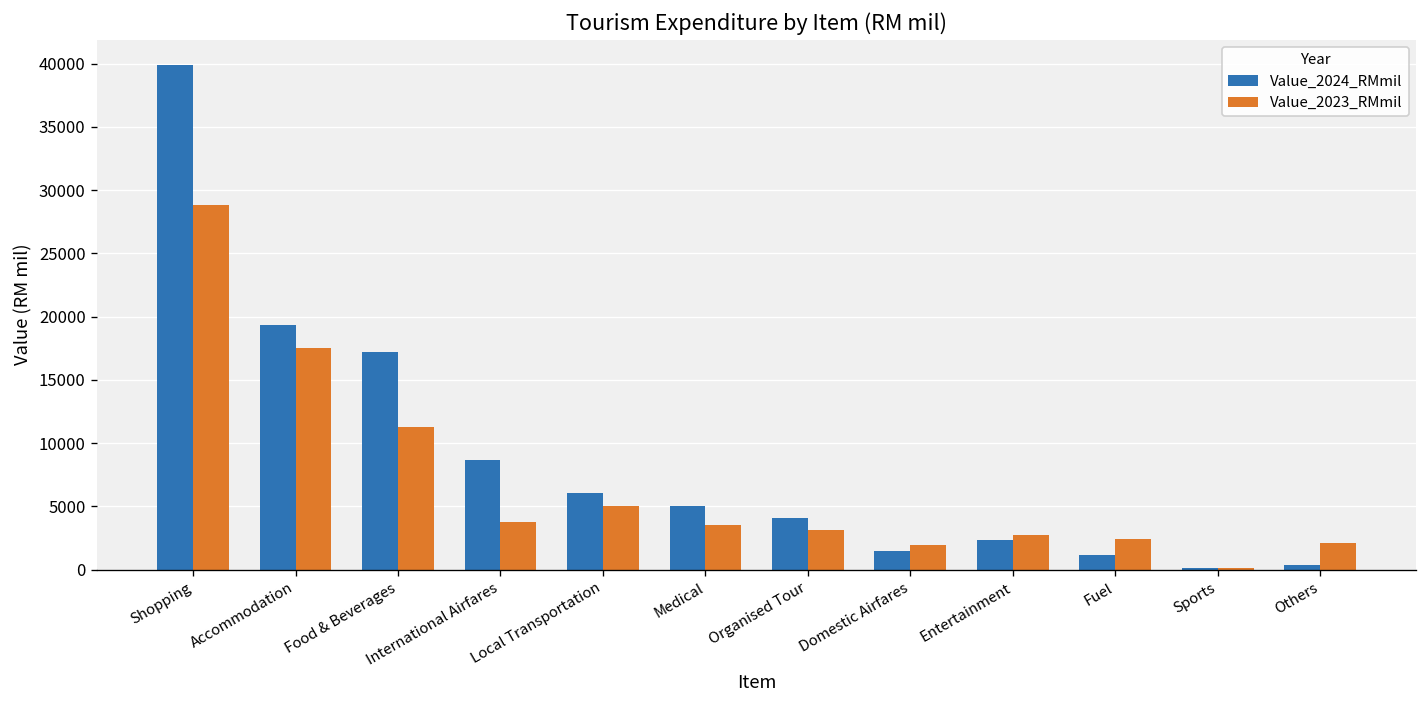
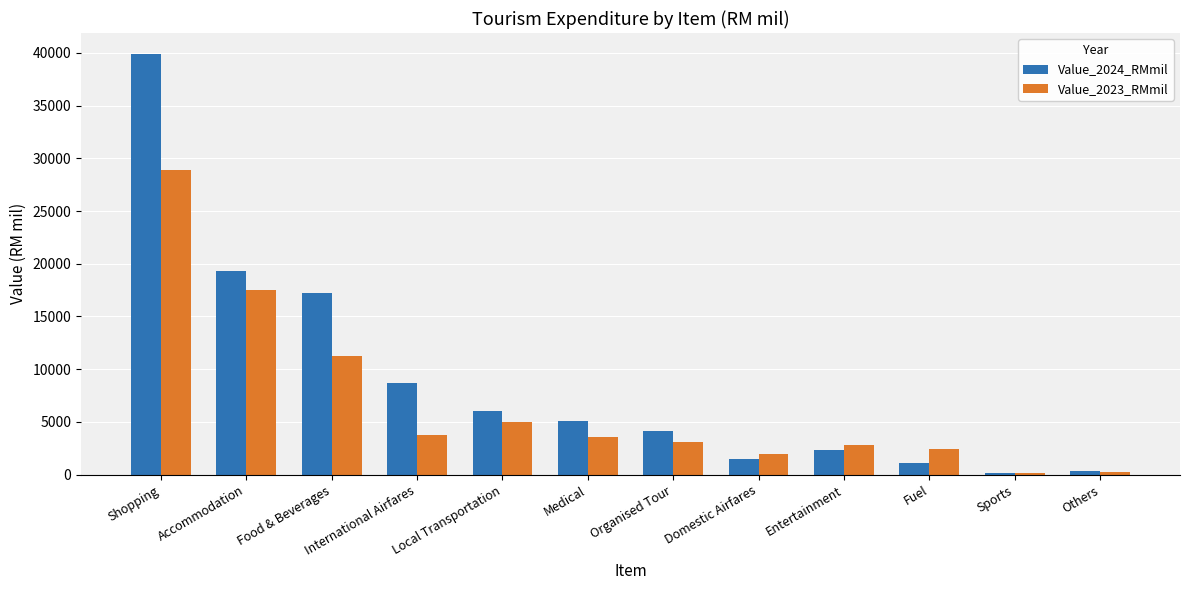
Value_2023_RMmil, Others: 2100 -> 300
